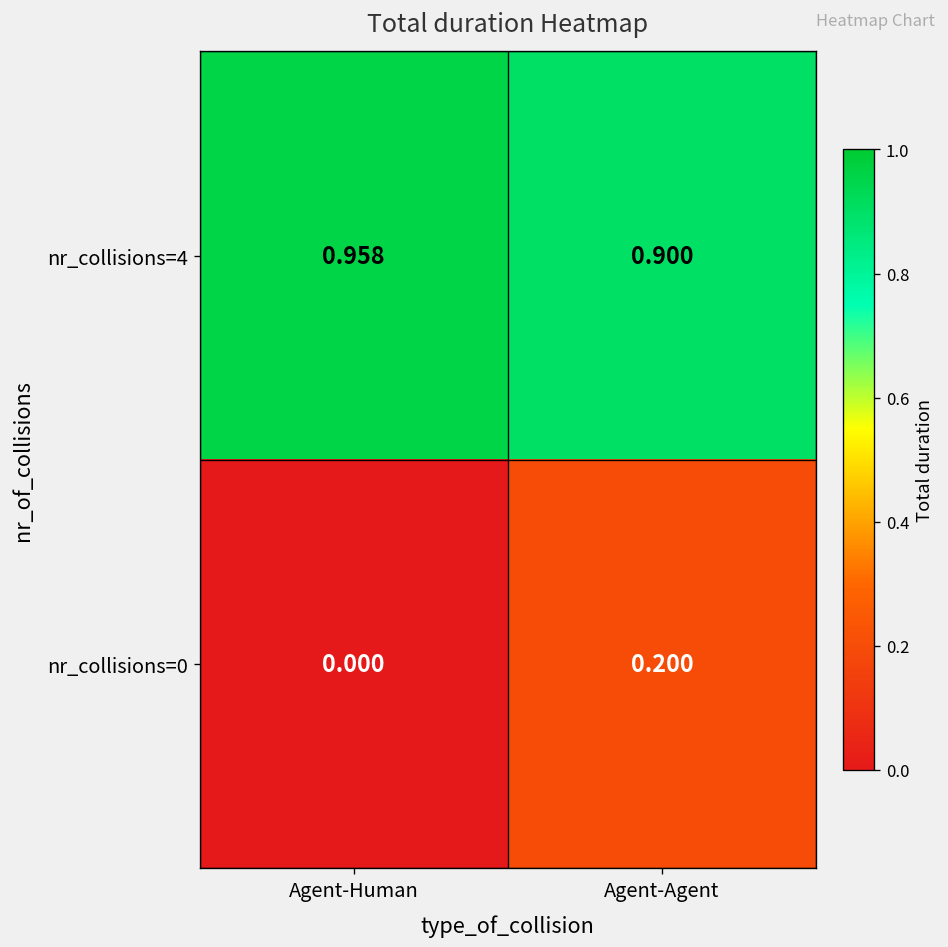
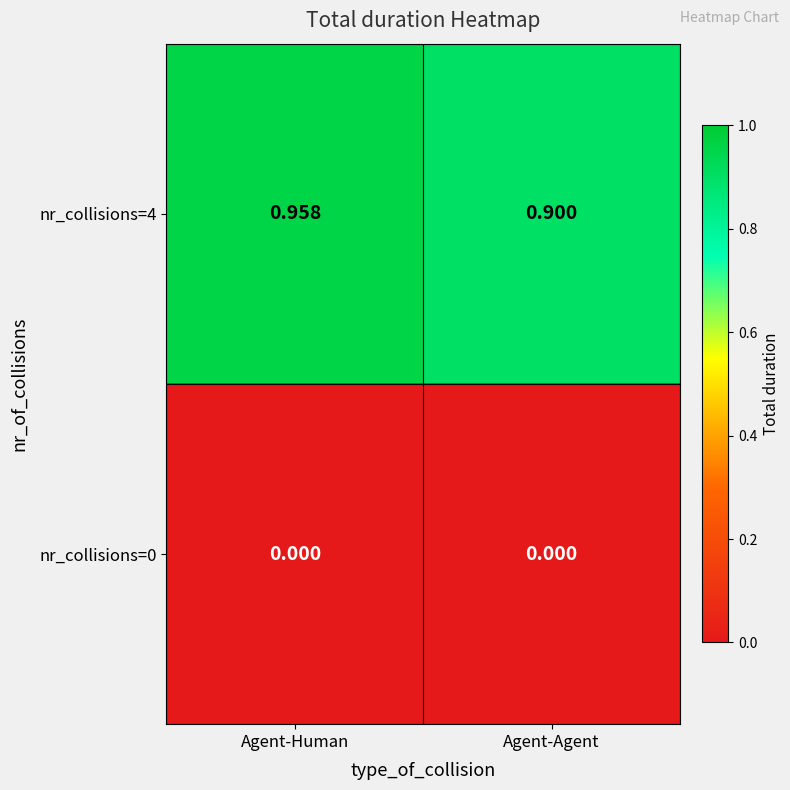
nr_collisions=0, Agent-Agent: 0.200 -> 0.000
